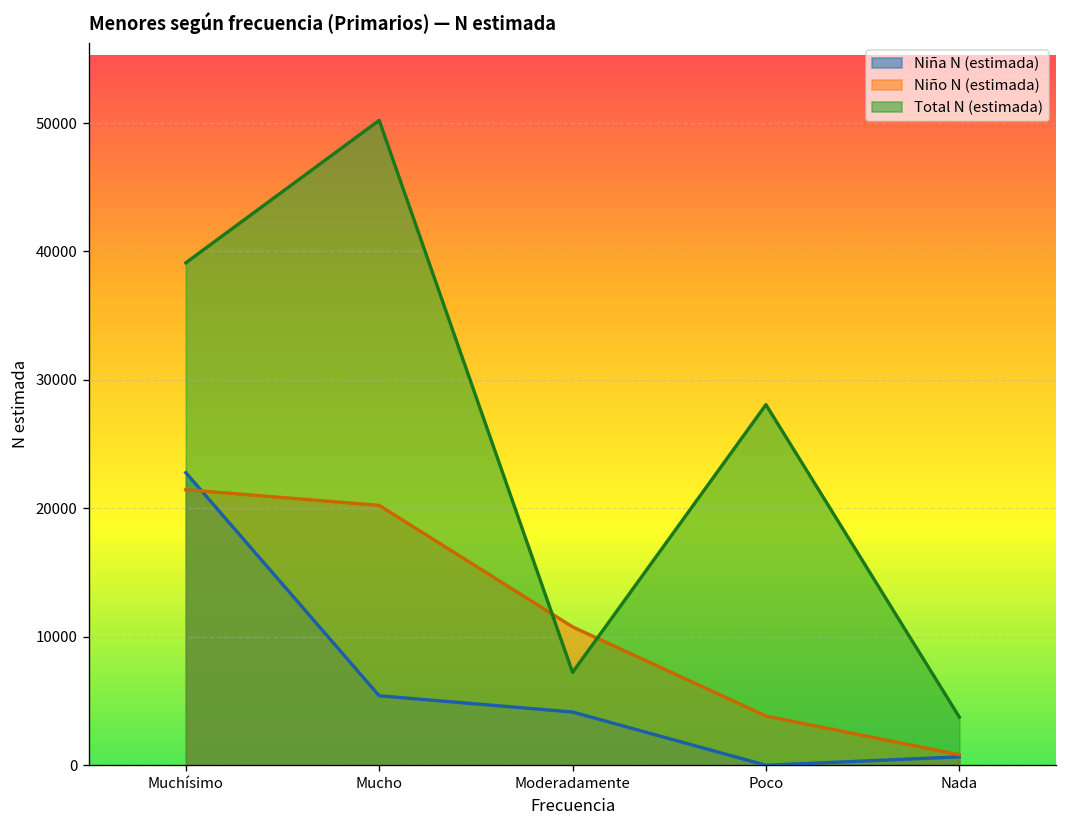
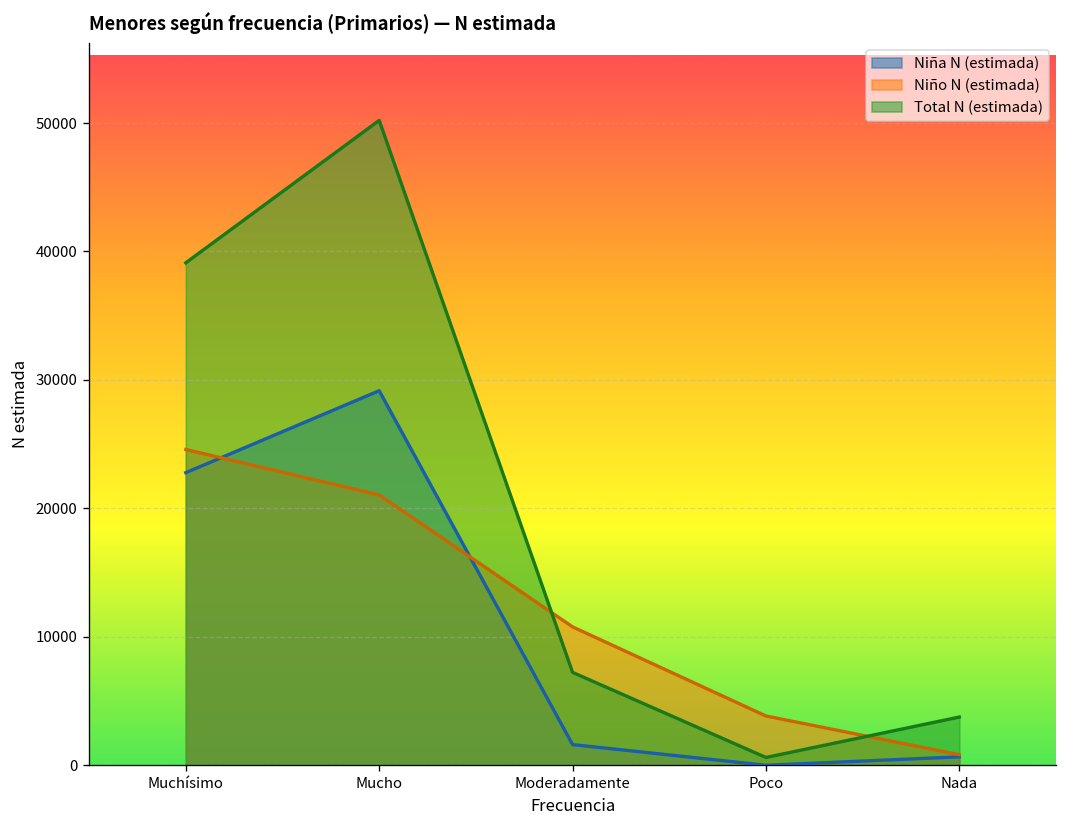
Niño N (estimada), Muchísimo: 21500 -> 24600
Niña N (estimada), Mucho: 5400 -> 29200
Niño N (estimada), Mucho: 20200 -> 21000
Niña N (estimada), Moderadamente: 4100 -> 1600
Total N (estimada), Poco: 28100 -> 600
